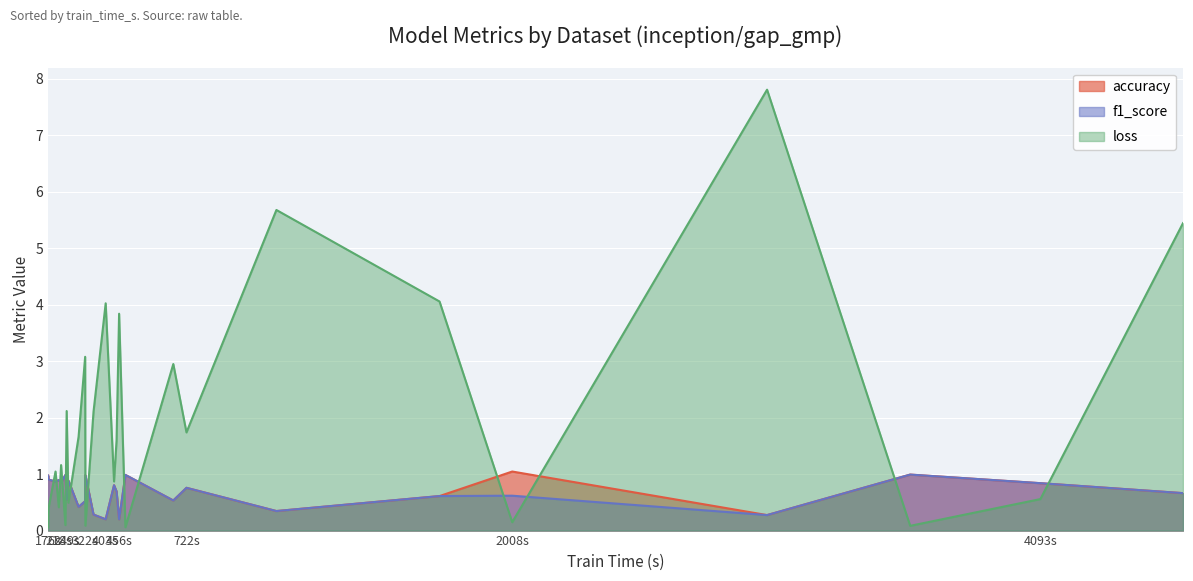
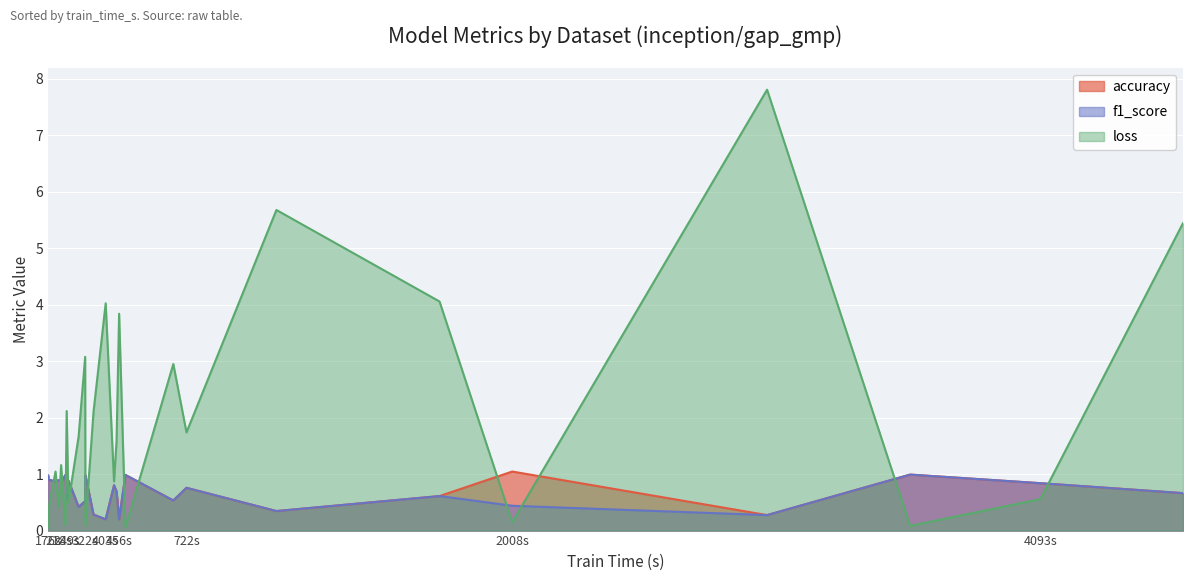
f1_score, 2008s: 0.6 -> 0.4
